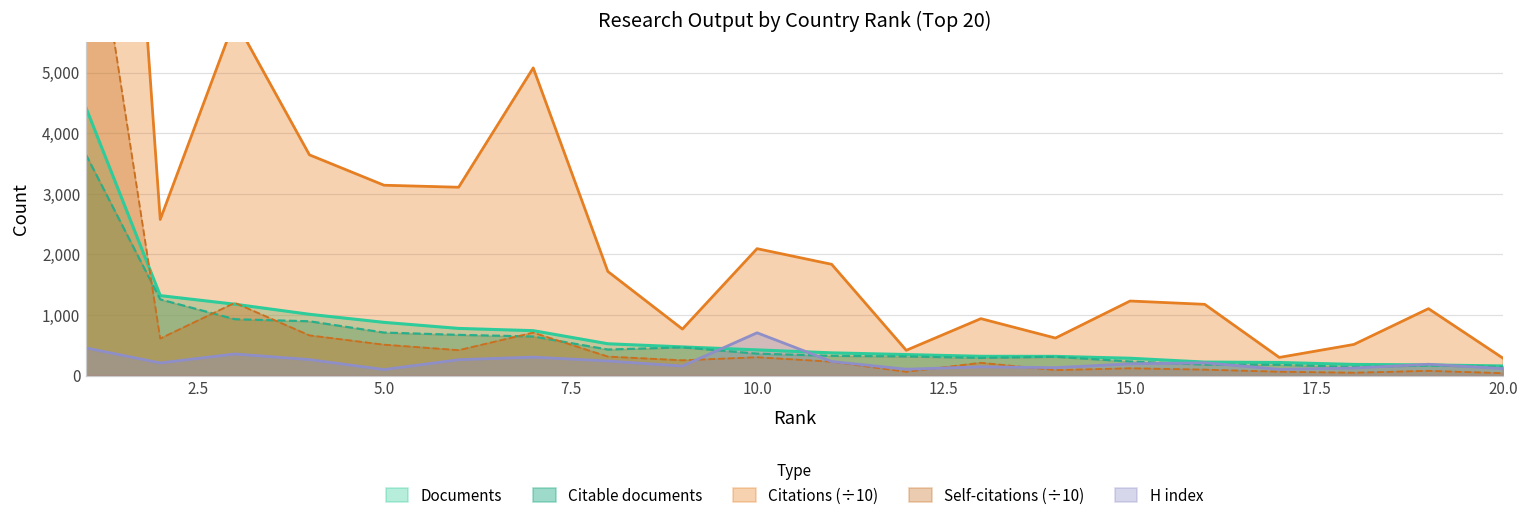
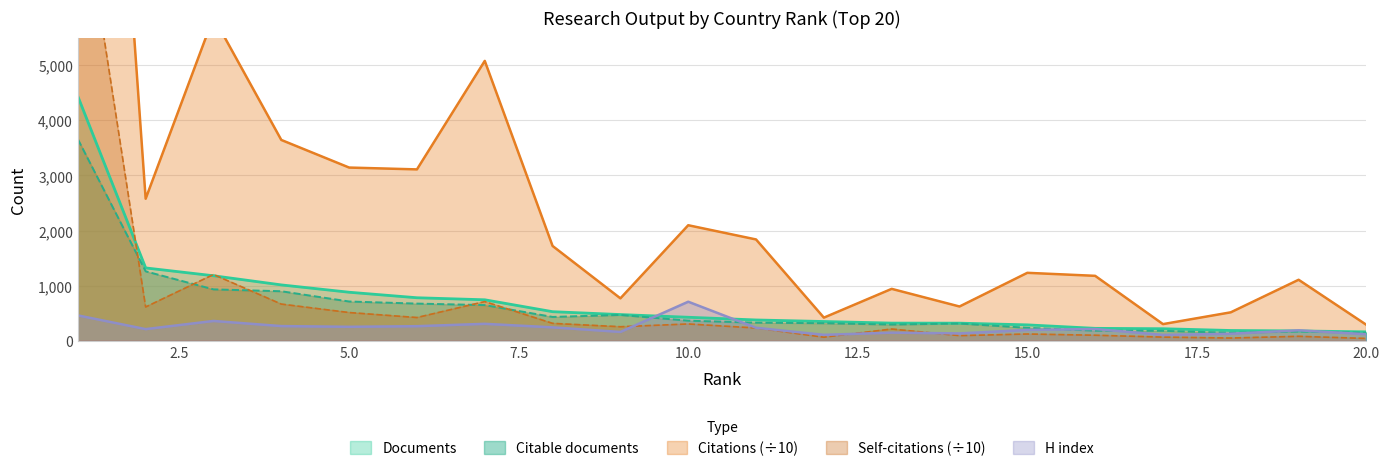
H index, 5.0: 100 -> 300
